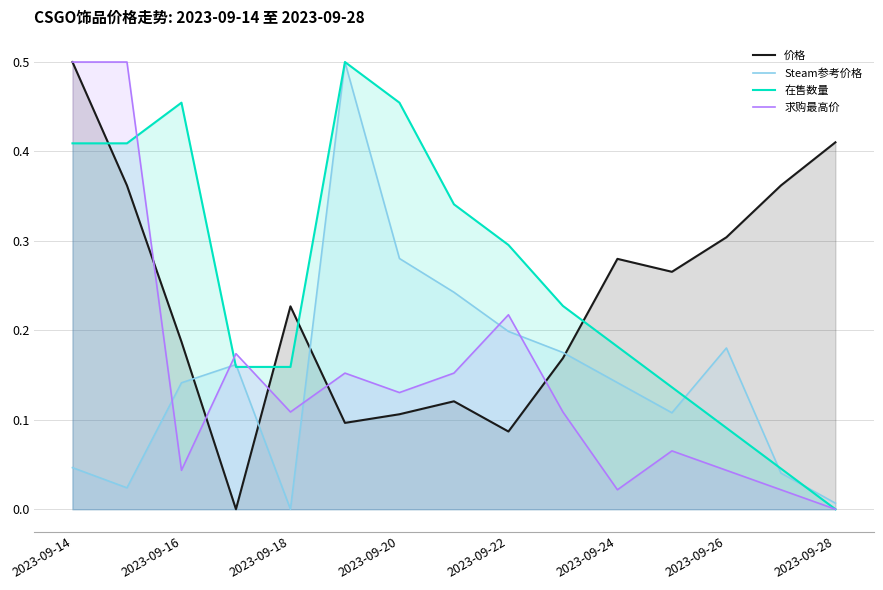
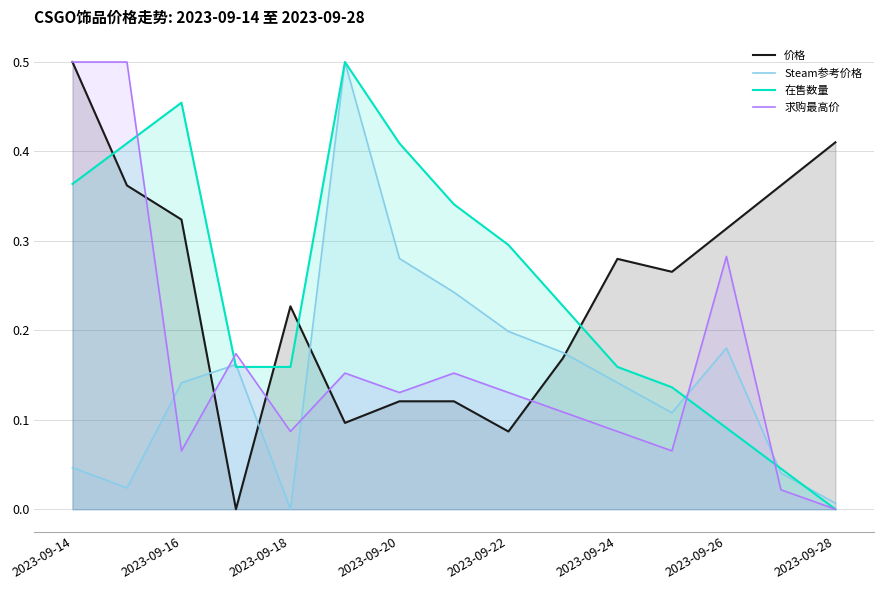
在售数量, 2023-09-14: 0.41 -> 0.36
价格, 2023-09-16: 0.19 -> 0.32
求购最高价, 2023-09-16: 0.04 -> 0.07
求购最高价, 2023-09-18: 0.11 -> 0.09
价格, 2023-09-20: 0.11 -> 0.12
在售数量, 2023-09-20: 0.45 -> 0.41
求购最高价, 2023-09-22: 0.22 -> 0.13
在售数量, 2023-09-24: 0.18 -> 0.16
求购最高价, 2023-09-24: 0.02 -> 0.09
价格, 2023-09-26: 0.30 -> 0.31
求购最高价, 2023-09-26: 0.04 -> 0.28
